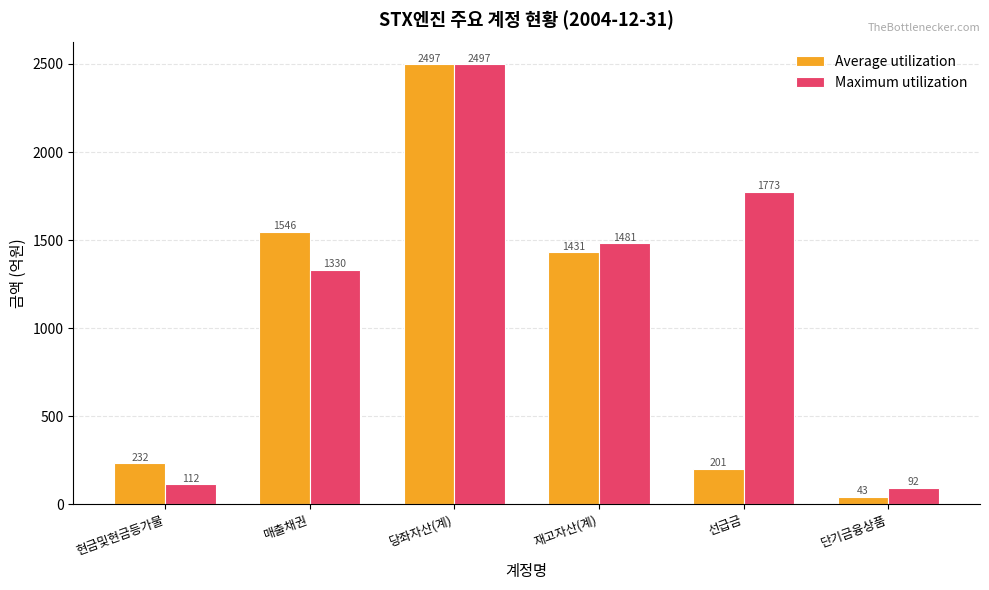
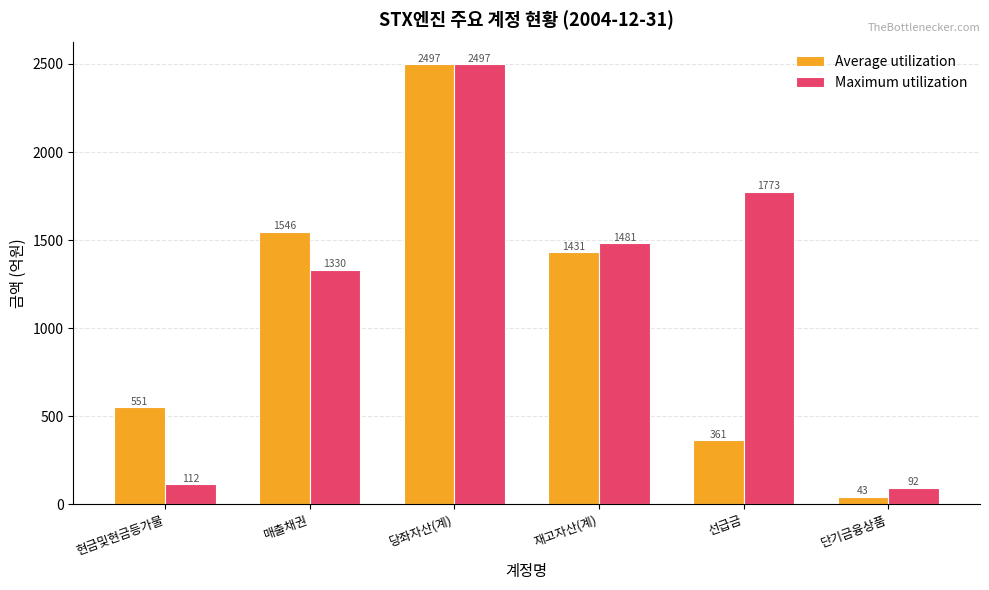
Average utilization, 현금및현금등가물: 232 -> 551
Average utilization, 선급금: 201 -> 361
